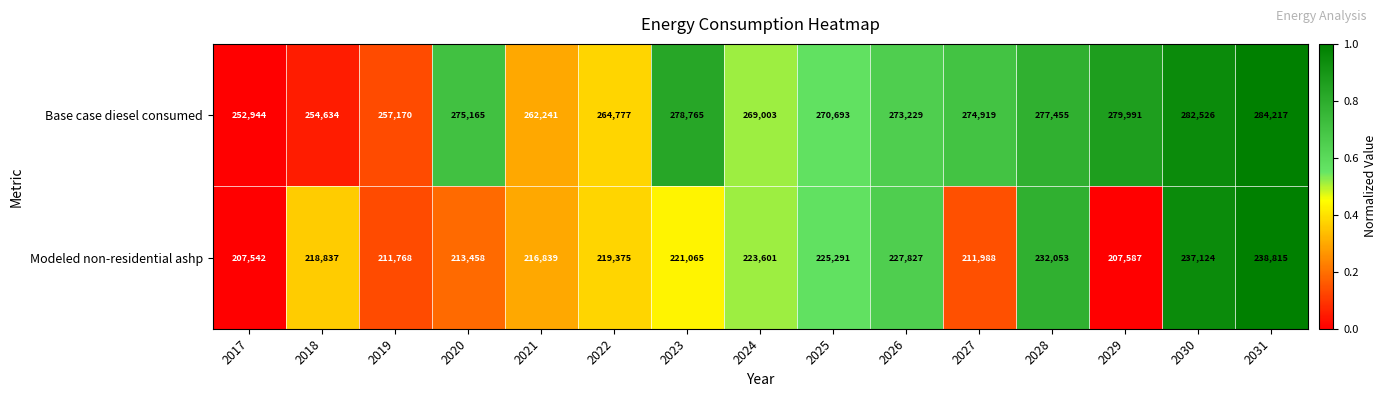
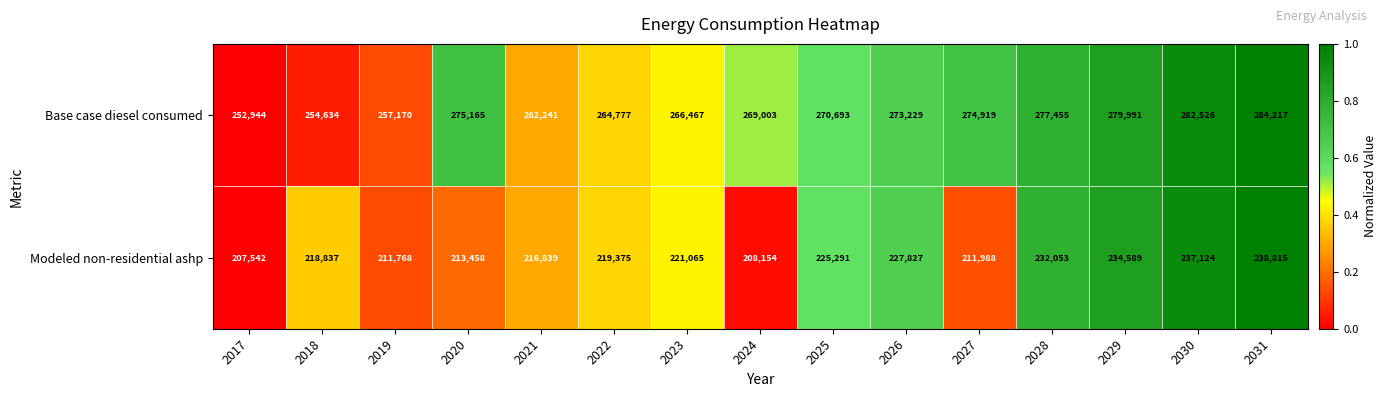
Base case diesel consumed, 2023: 278,765 -> 266,467
Modeled non-residential ashp, 2024: 223,601 -> 208,154
Modeled non-residential ashp, 2029: 207,587 -> 234,589
